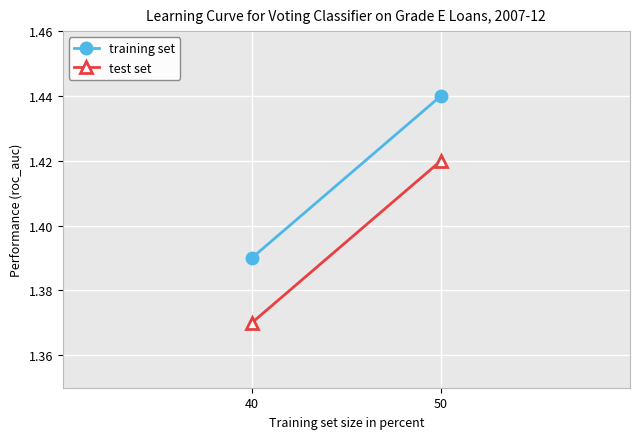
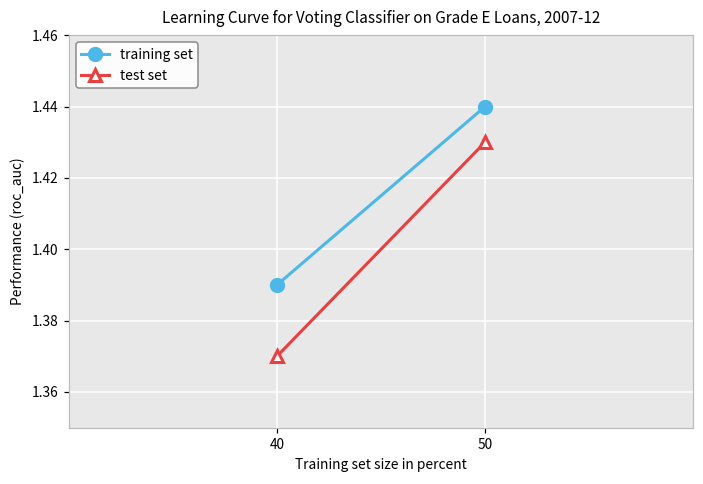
test set, 50: 1.42 -> 1.43
